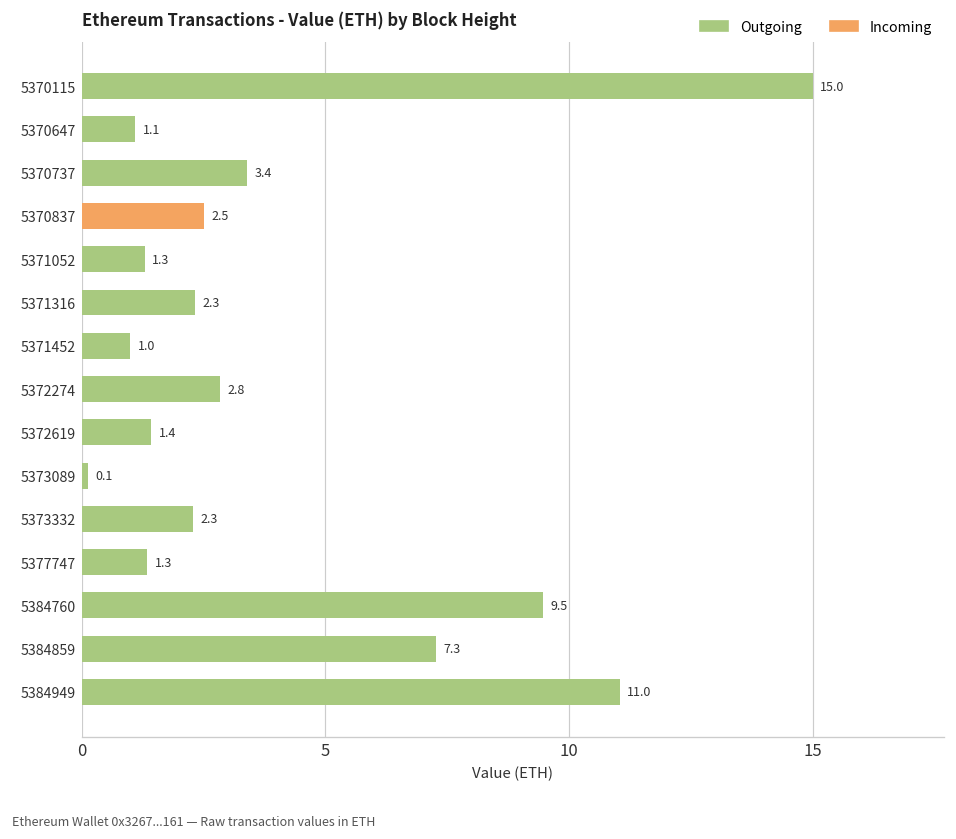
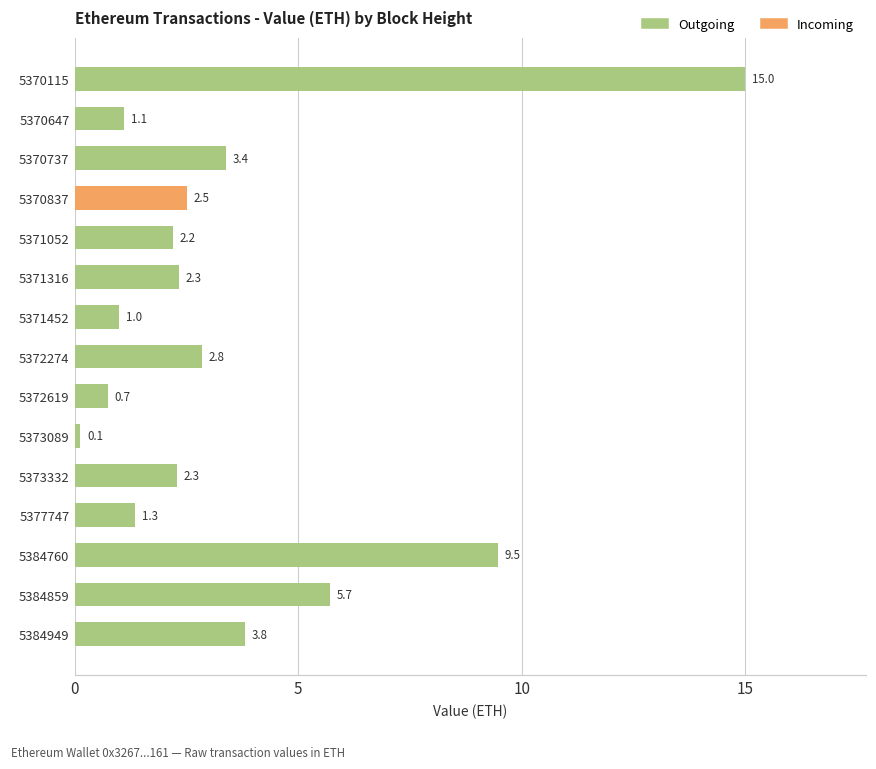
5371052: 1.3 -> 2.2
5372619: 1.4 -> 0.7
5384859: 7.3 -> 5.7
5384949: 11.0 -> 3.8
